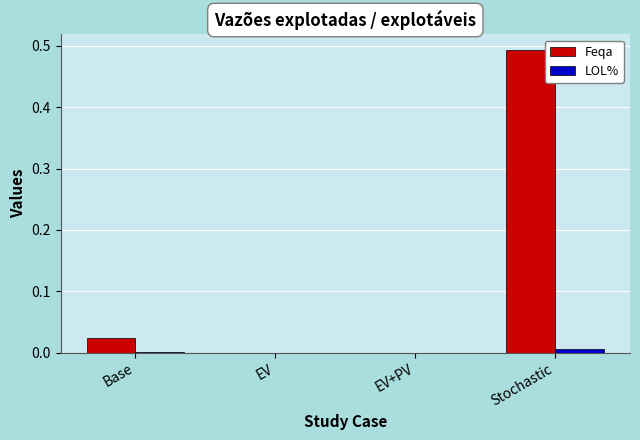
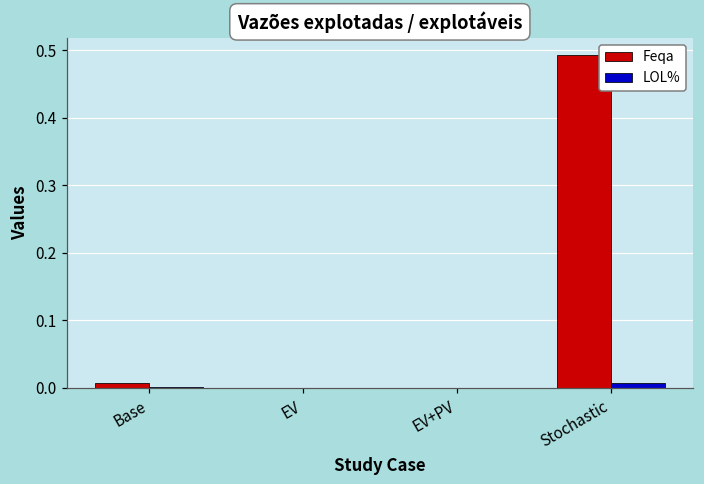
Feqa, Base: 0.02 -> 0.01
